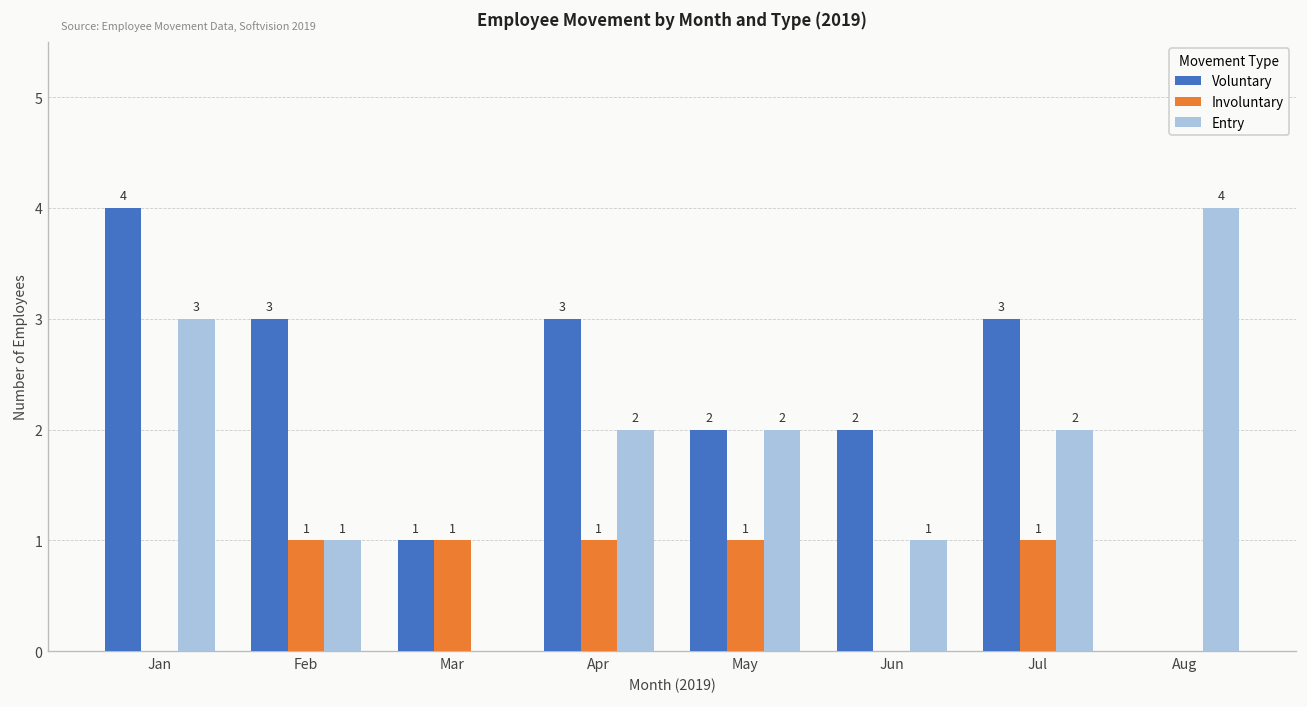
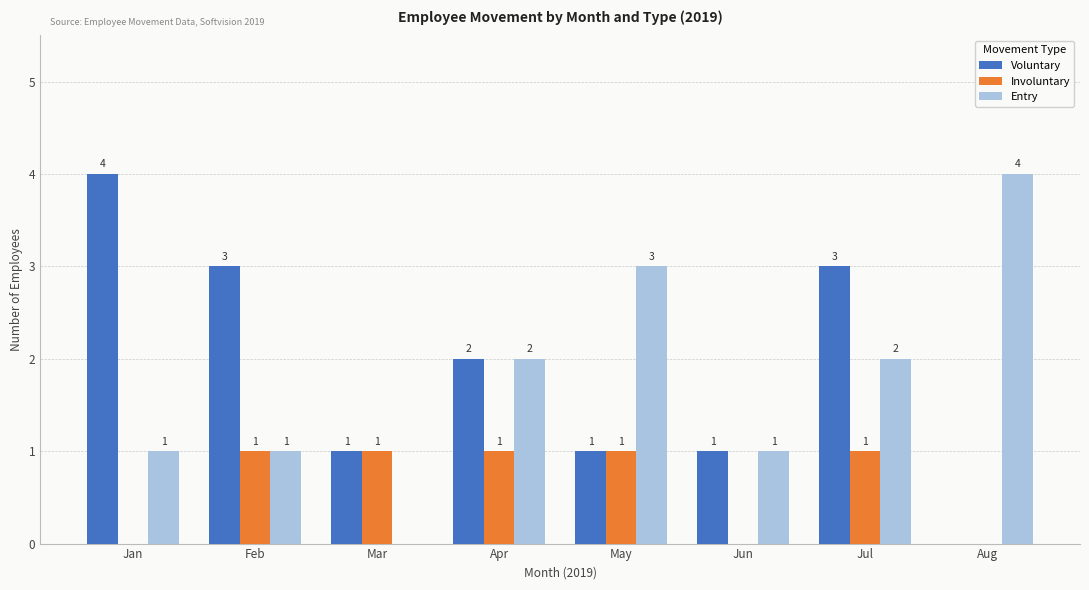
Entry, Jan: 3 -> 1
Voluntary, Apr: 3 -> 2
Voluntary, May: 2 -> 1
Entry, May: 2 -> 3
Voluntary, Jun: 2 -> 1
